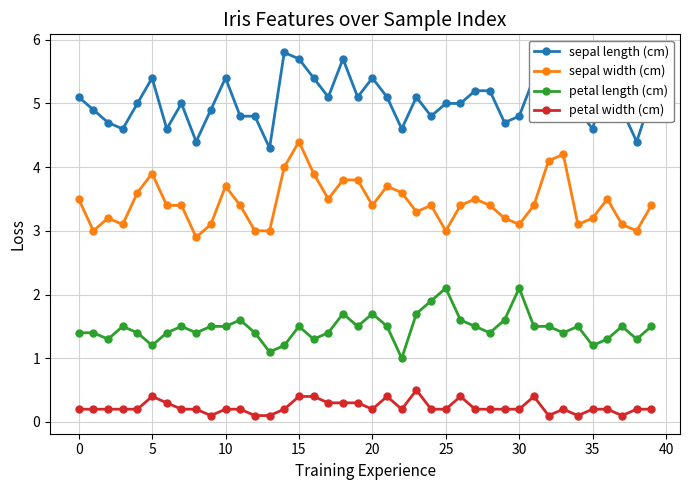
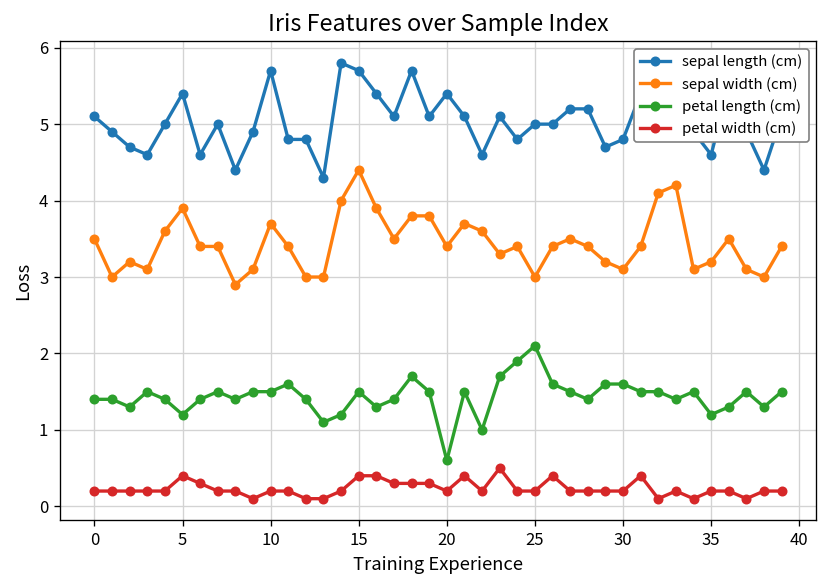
sepal length (cm), 10: 5.4 -> 5.7
petal length (cm), 20: 1.7 -> 0.6
petal length (cm), 30: 2.1 -> 1.6
